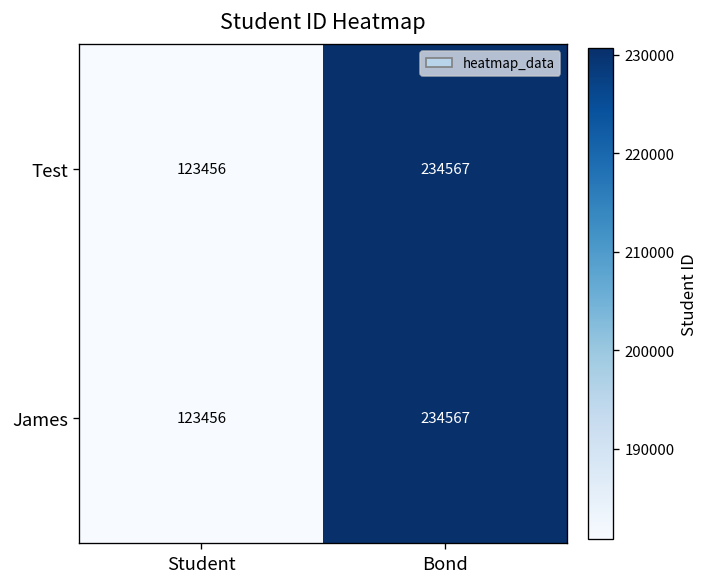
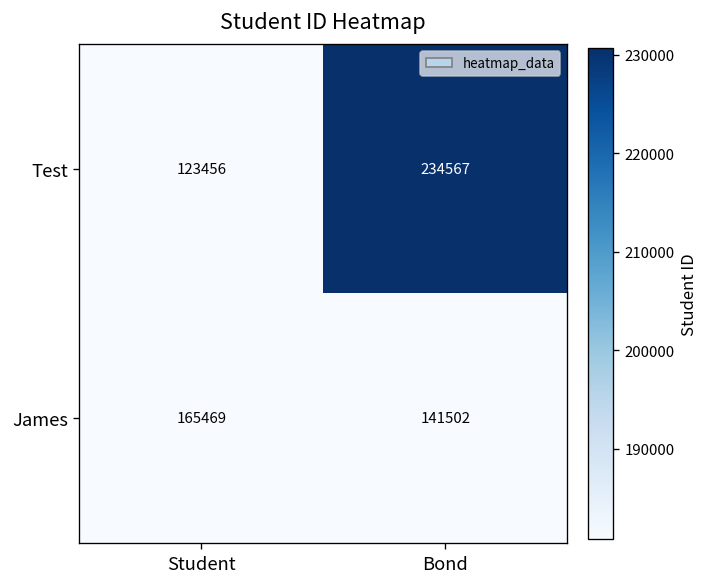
James, Student: 123456 -> 165469
James, Bond: 234567 -> 141502
